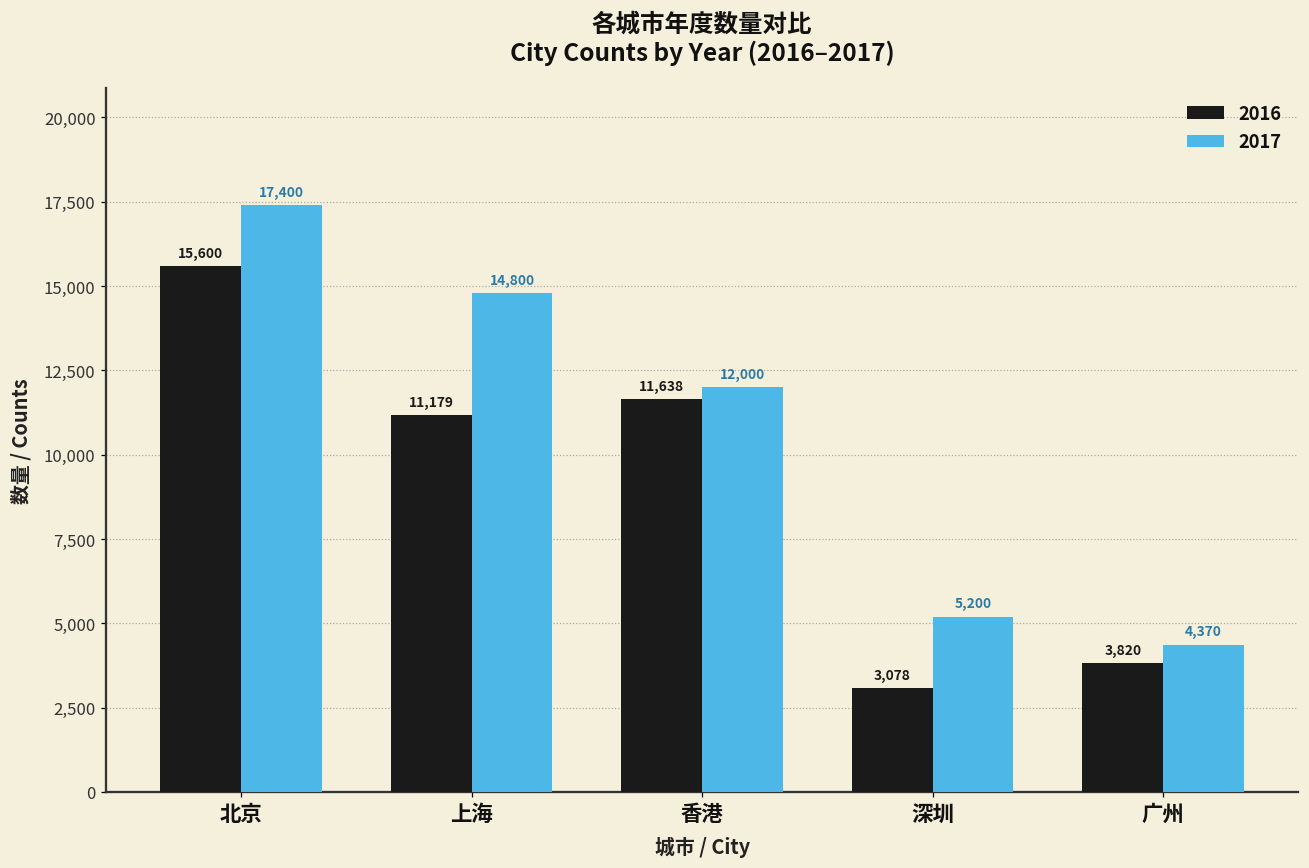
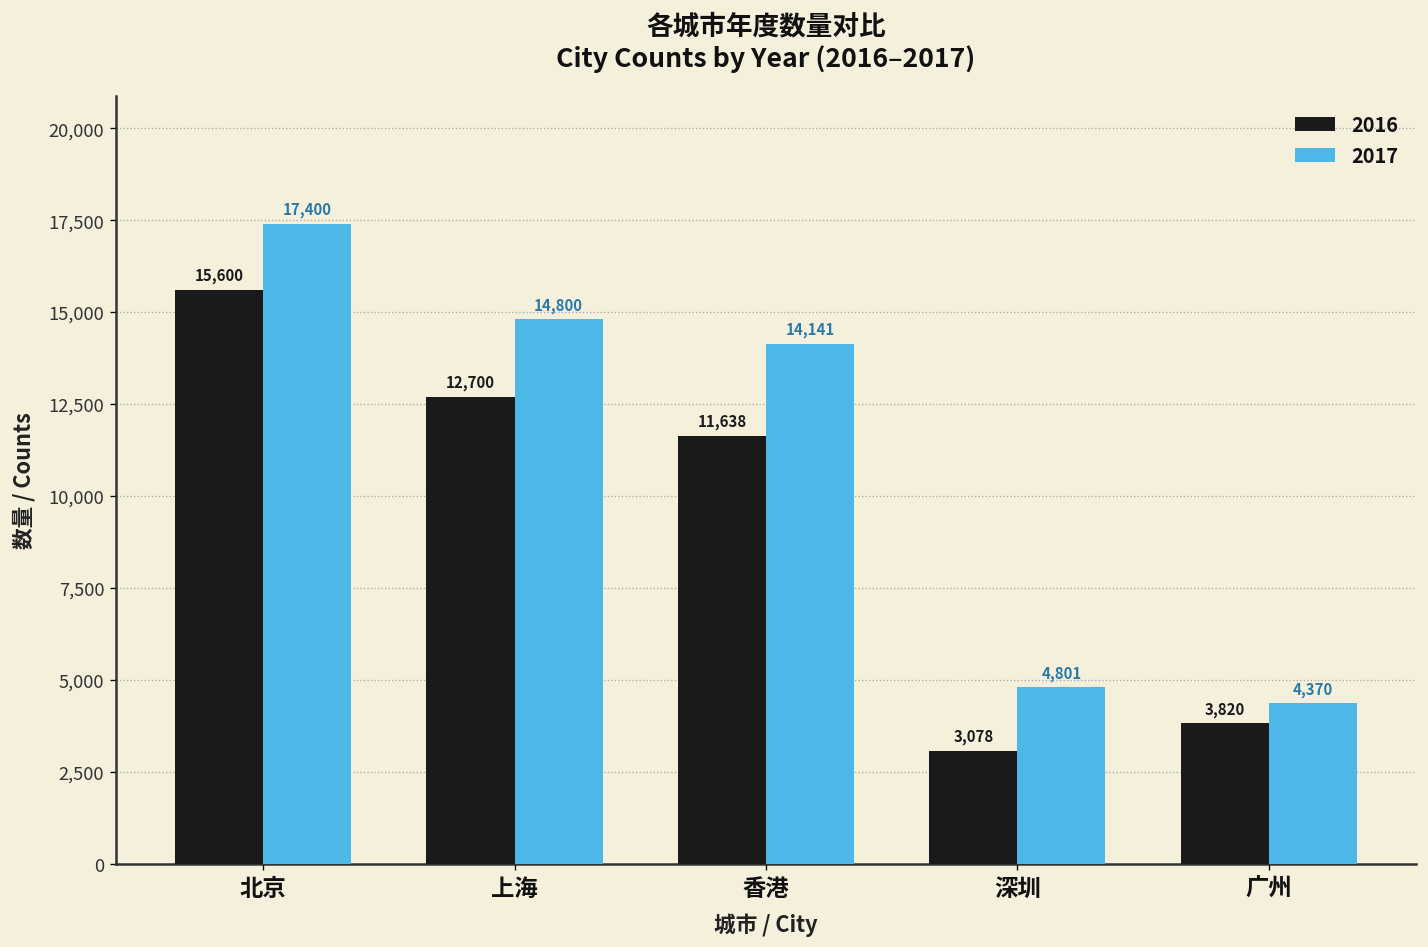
2016, 上海: 11,179 -> 12,700
2017, 香港: 12,000 -> 14,141
2017, 深圳: 5,200 -> 4,801
